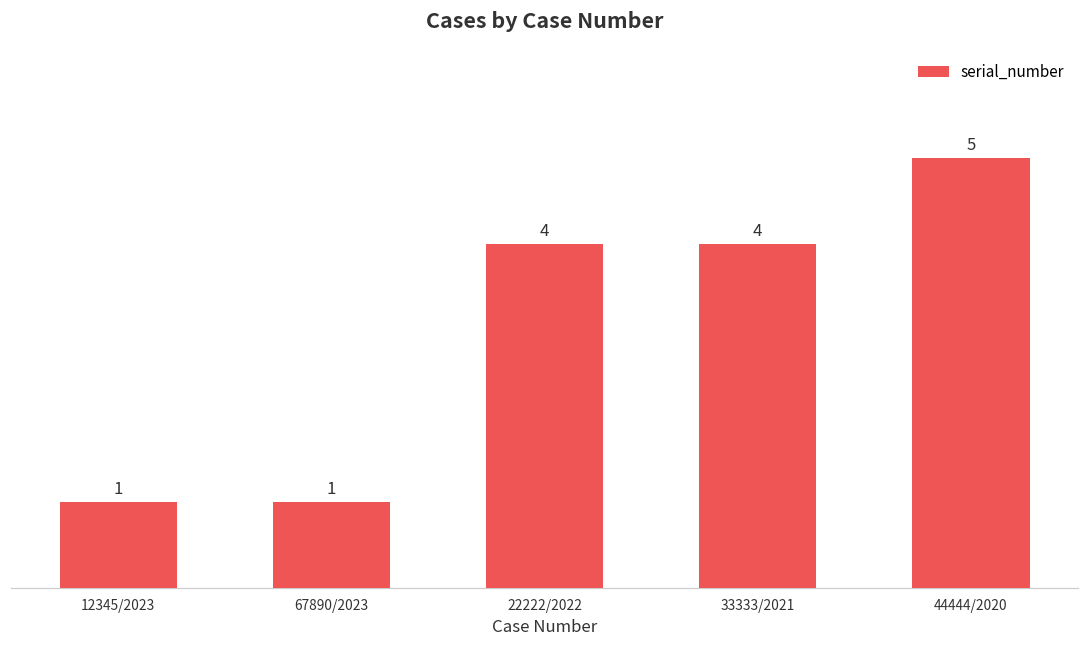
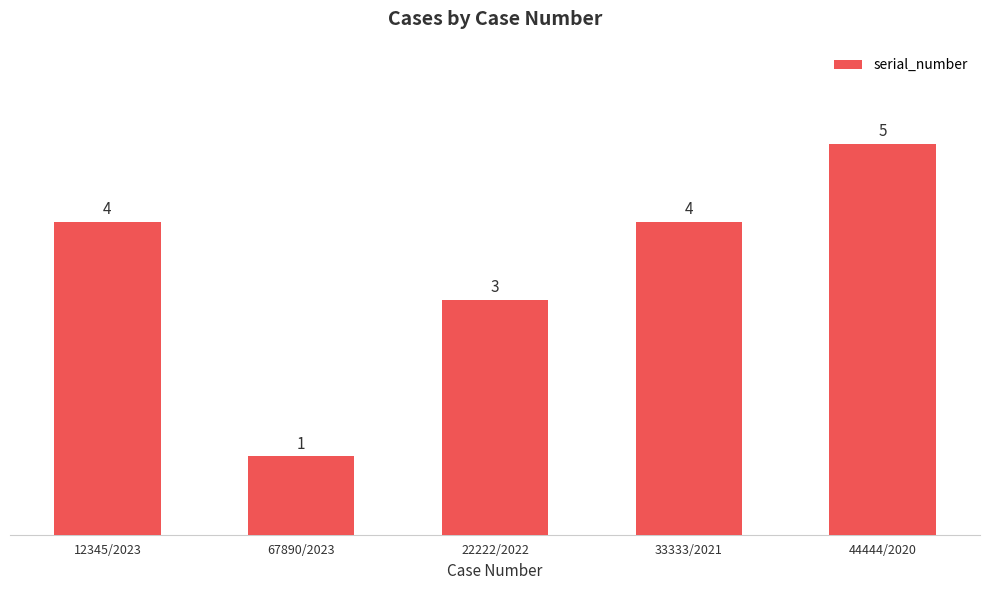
12345/2023: 1 -> 4
22222/2022: 4 -> 3
